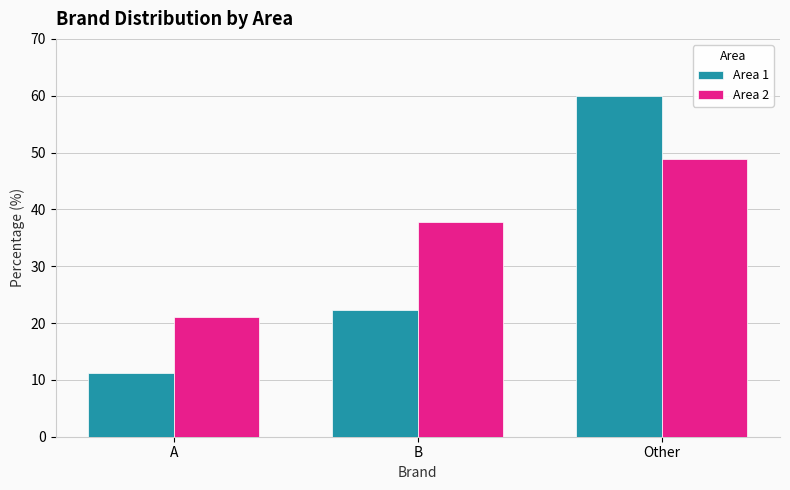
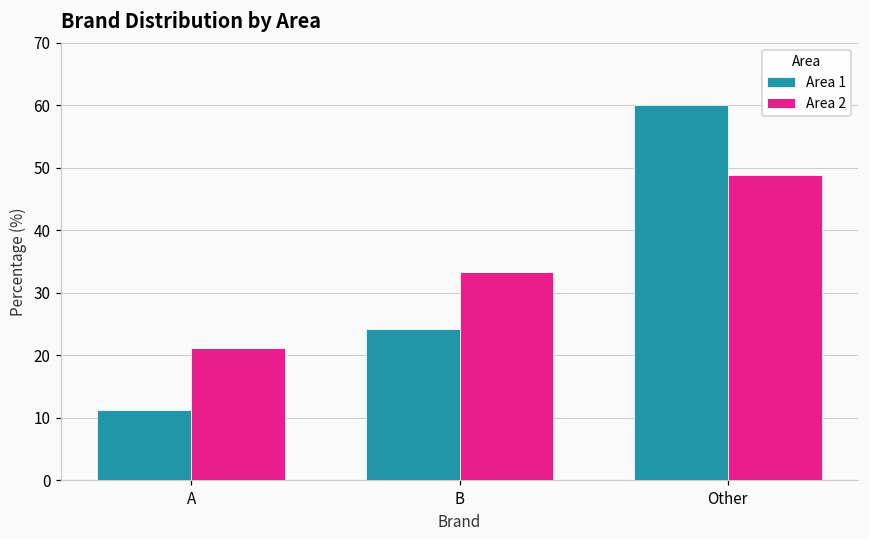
Area 1, B: 22 -> 24
Area 2, B: 38 -> 33
